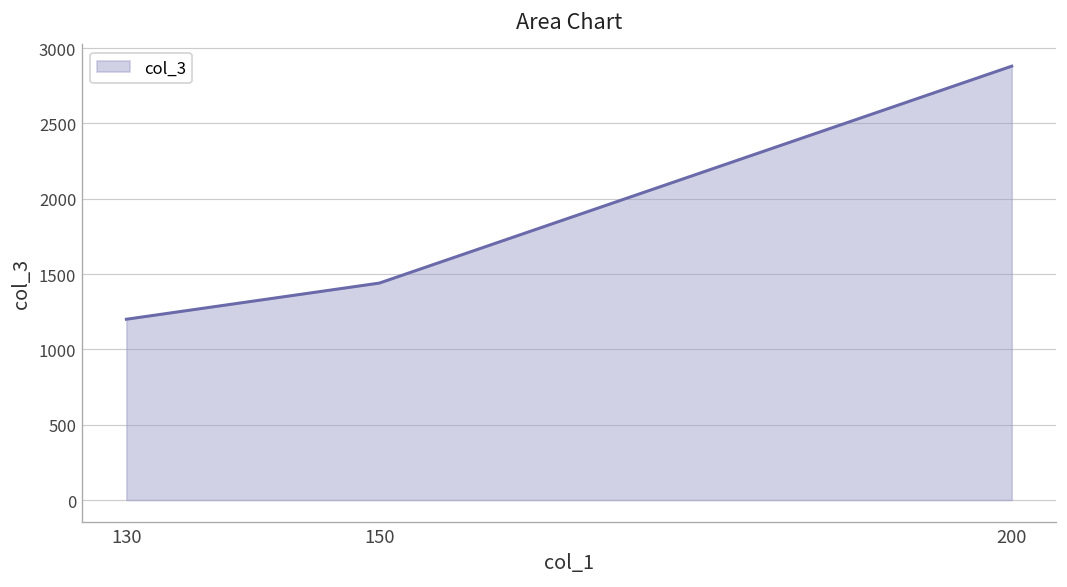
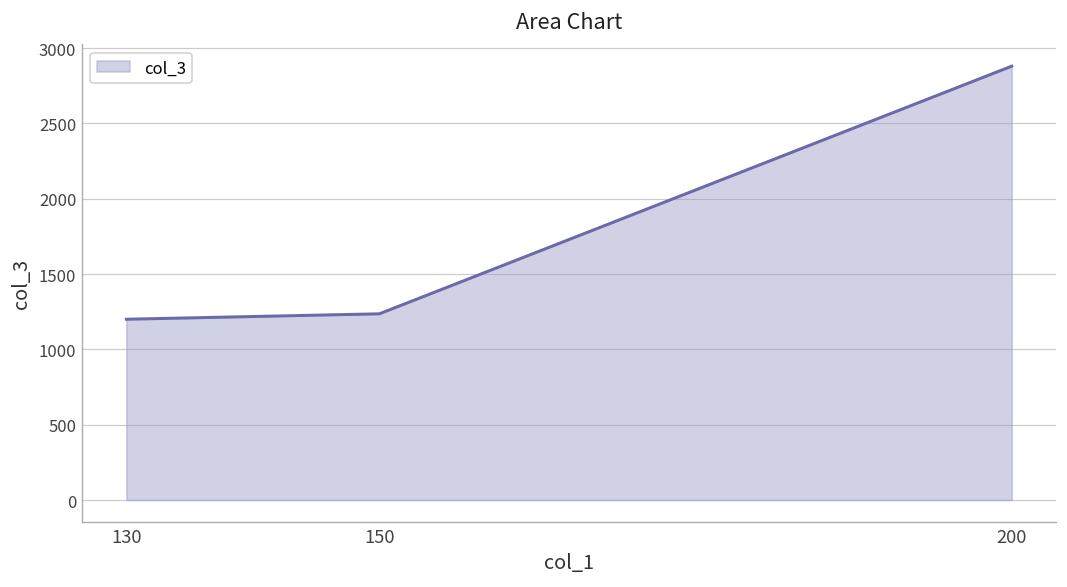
150: 1440 -> 1240
